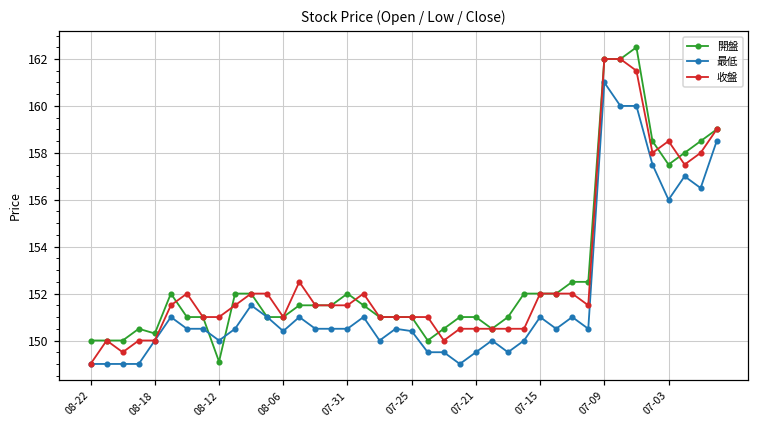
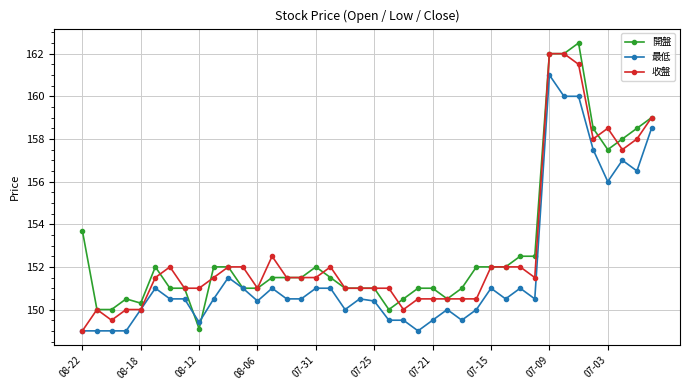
開盤, 08-22: 150.0 -> 153.7
最低, 08-12: 150.0 -> 149.4
最低, 07-31: 150.5 -> 151.0
